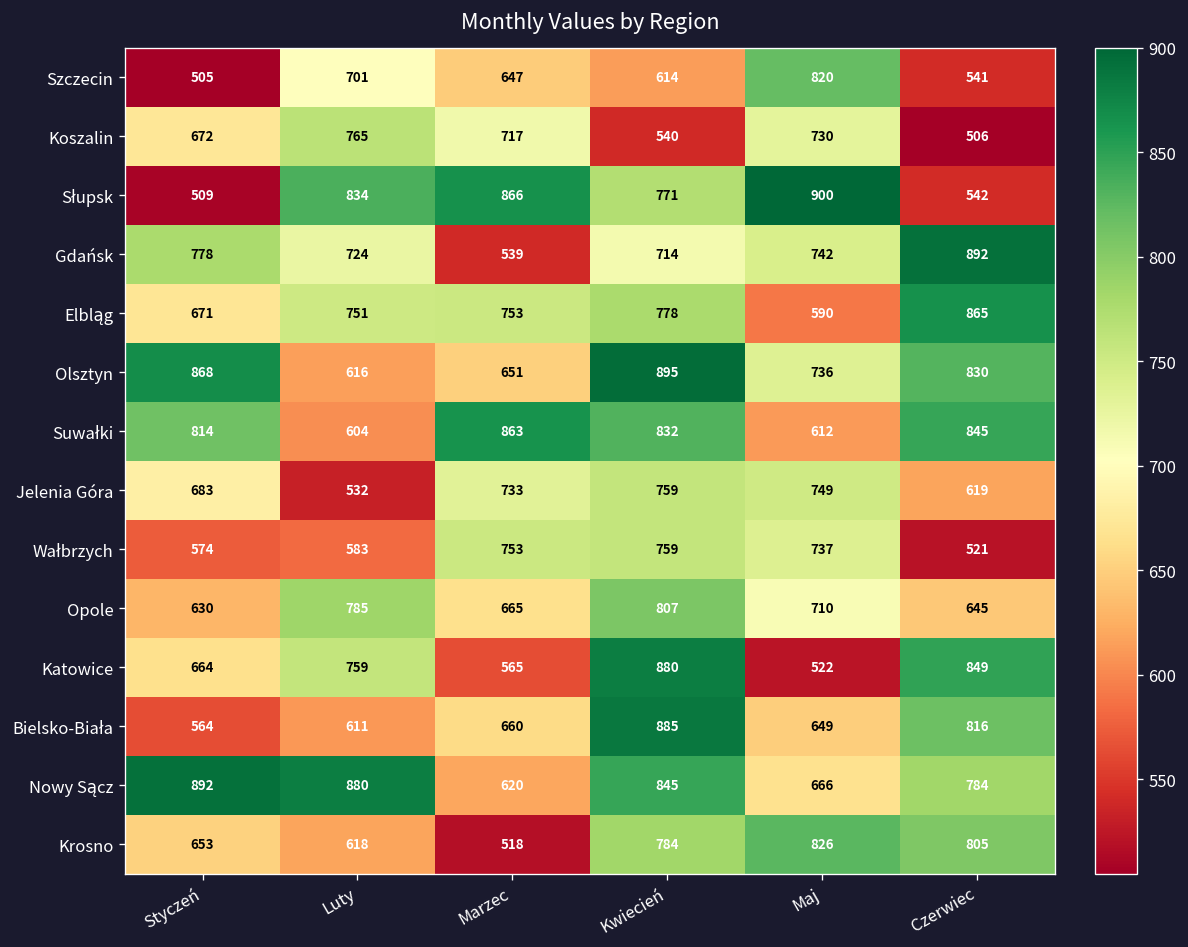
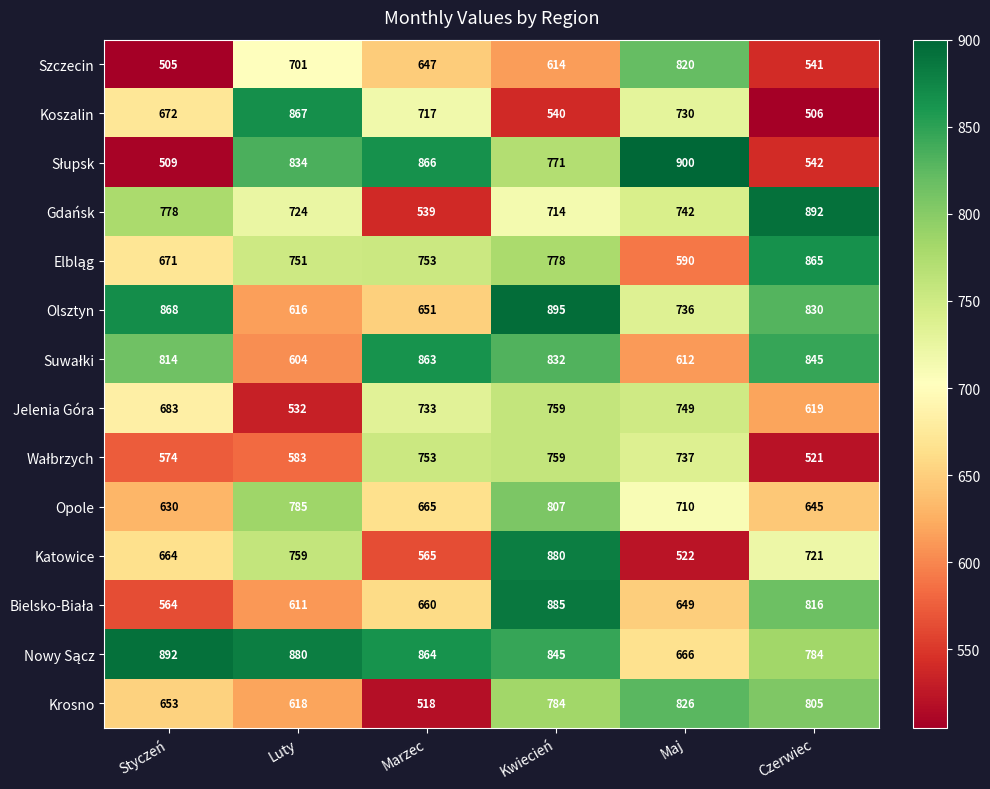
Koszalin, Luty: 765 -> 867
Katowice, Czerwiec: 849 -> 721
Nowy Sącz, Marzec: 620 -> 864
